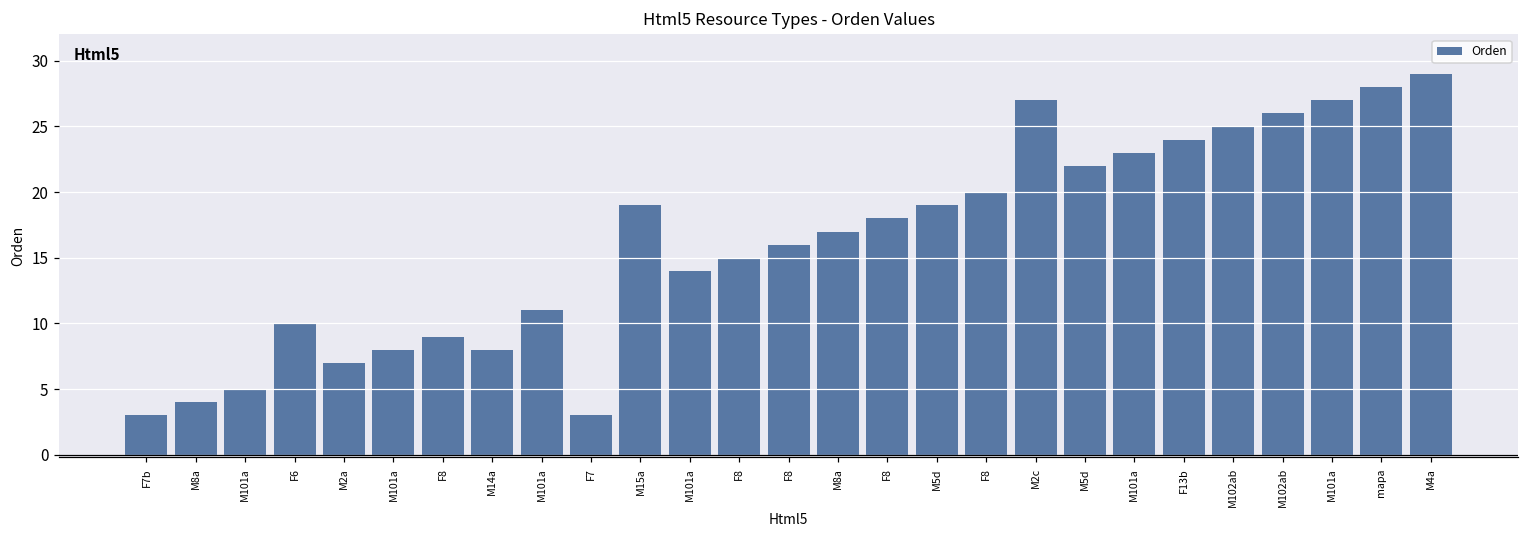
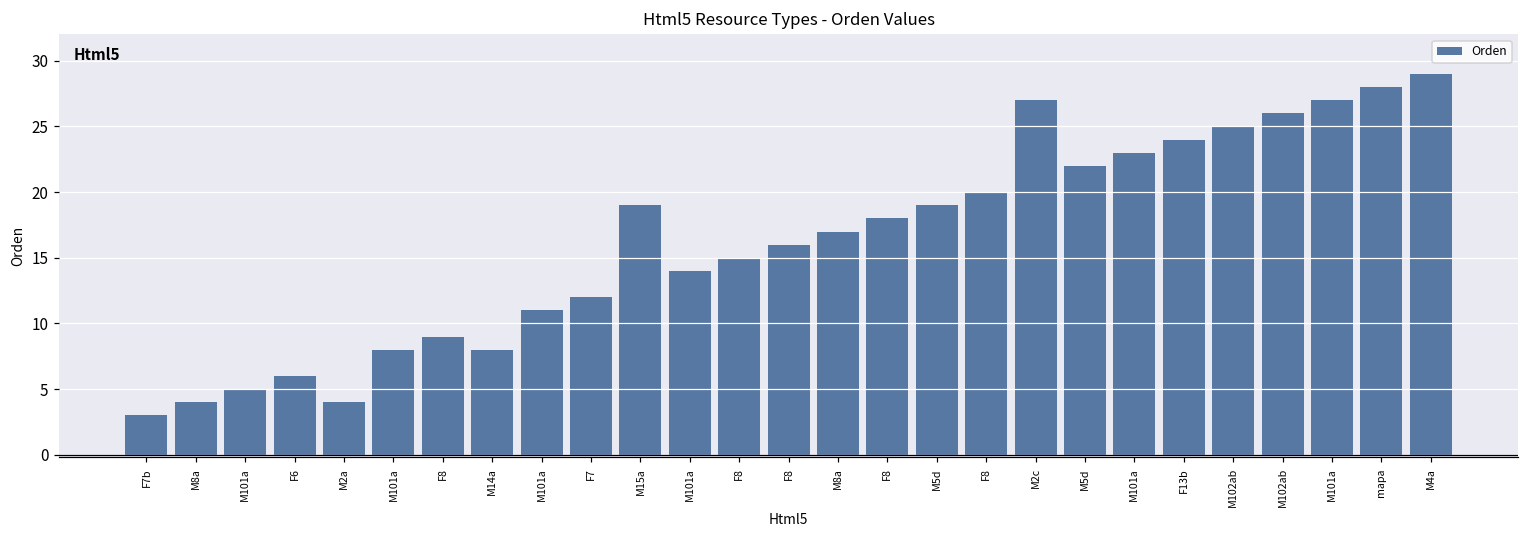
F6: 10 -> 6
M2a: 7 -> 4
F7: 3 -> 12
